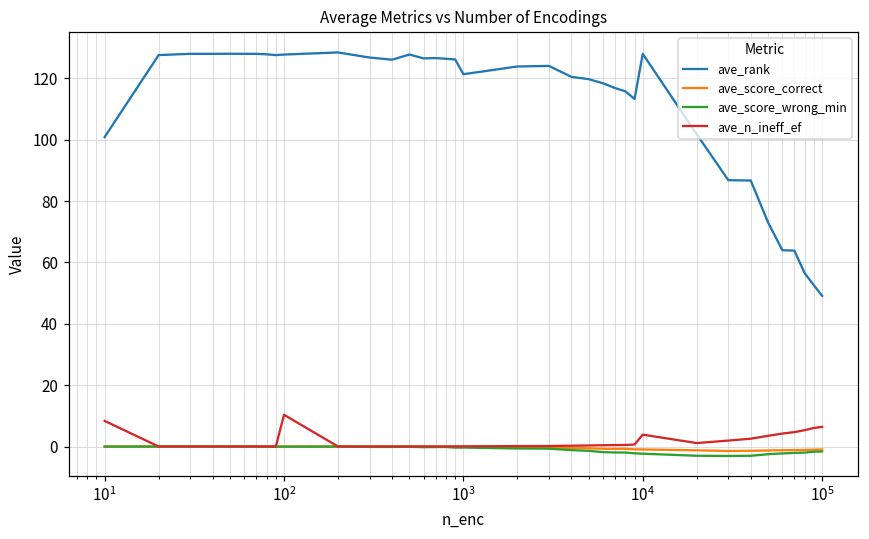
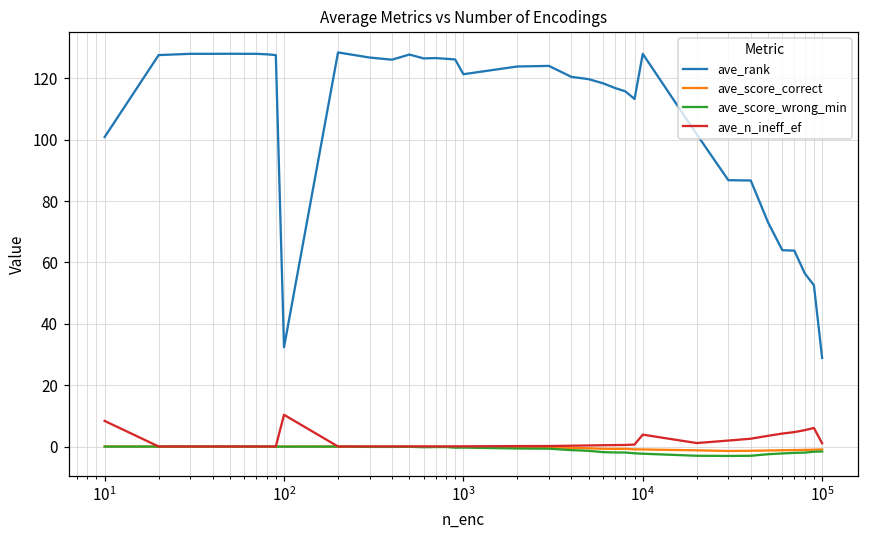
ave_rank, 10^2: 128 -> 32
ave_rank, 10^5: 49 -> 29
ave_n_ineff_ef, 10^5: 6 -> 1
